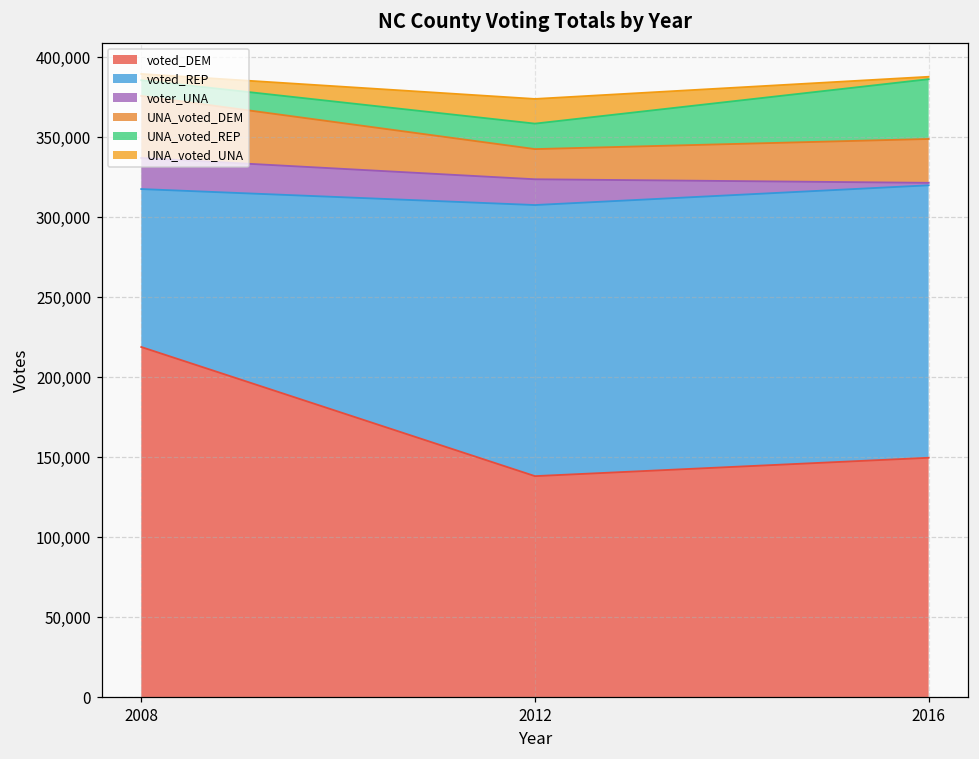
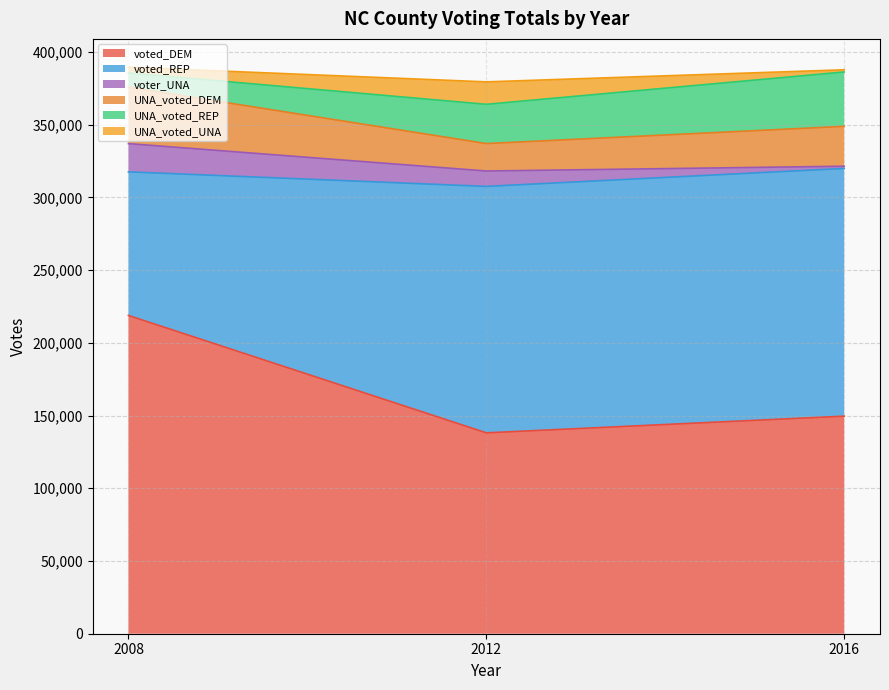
voter_UNA, 2012: 16,000 -> 11,000
UNA_voted_REP, 2012: 16,000 -> 27,000
